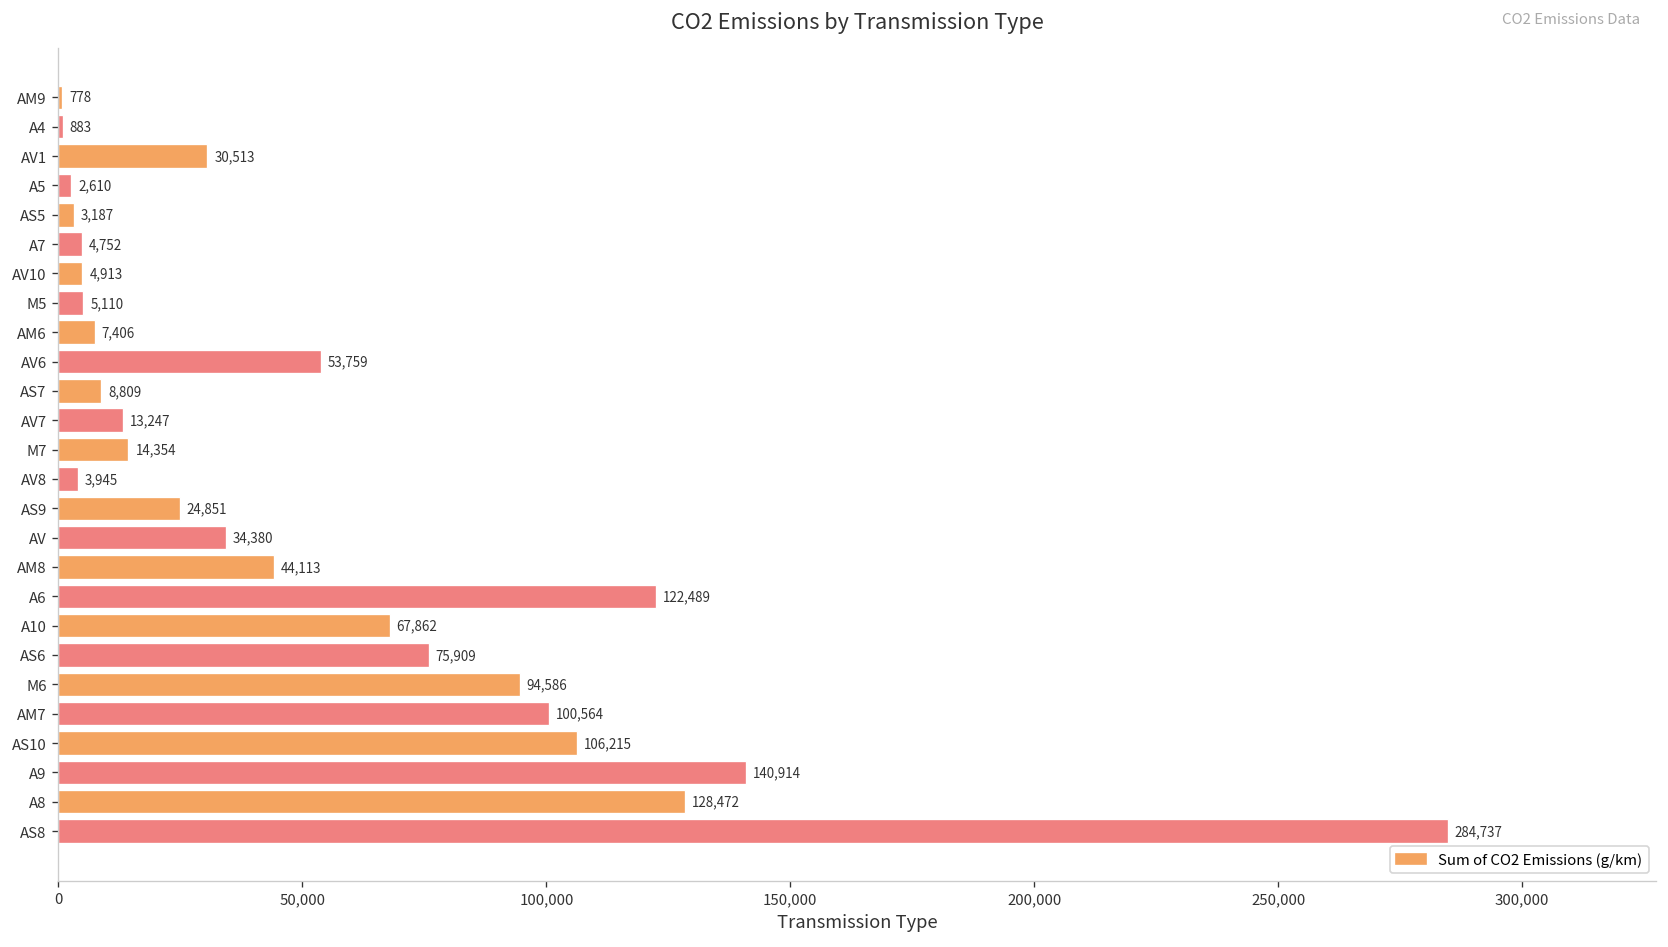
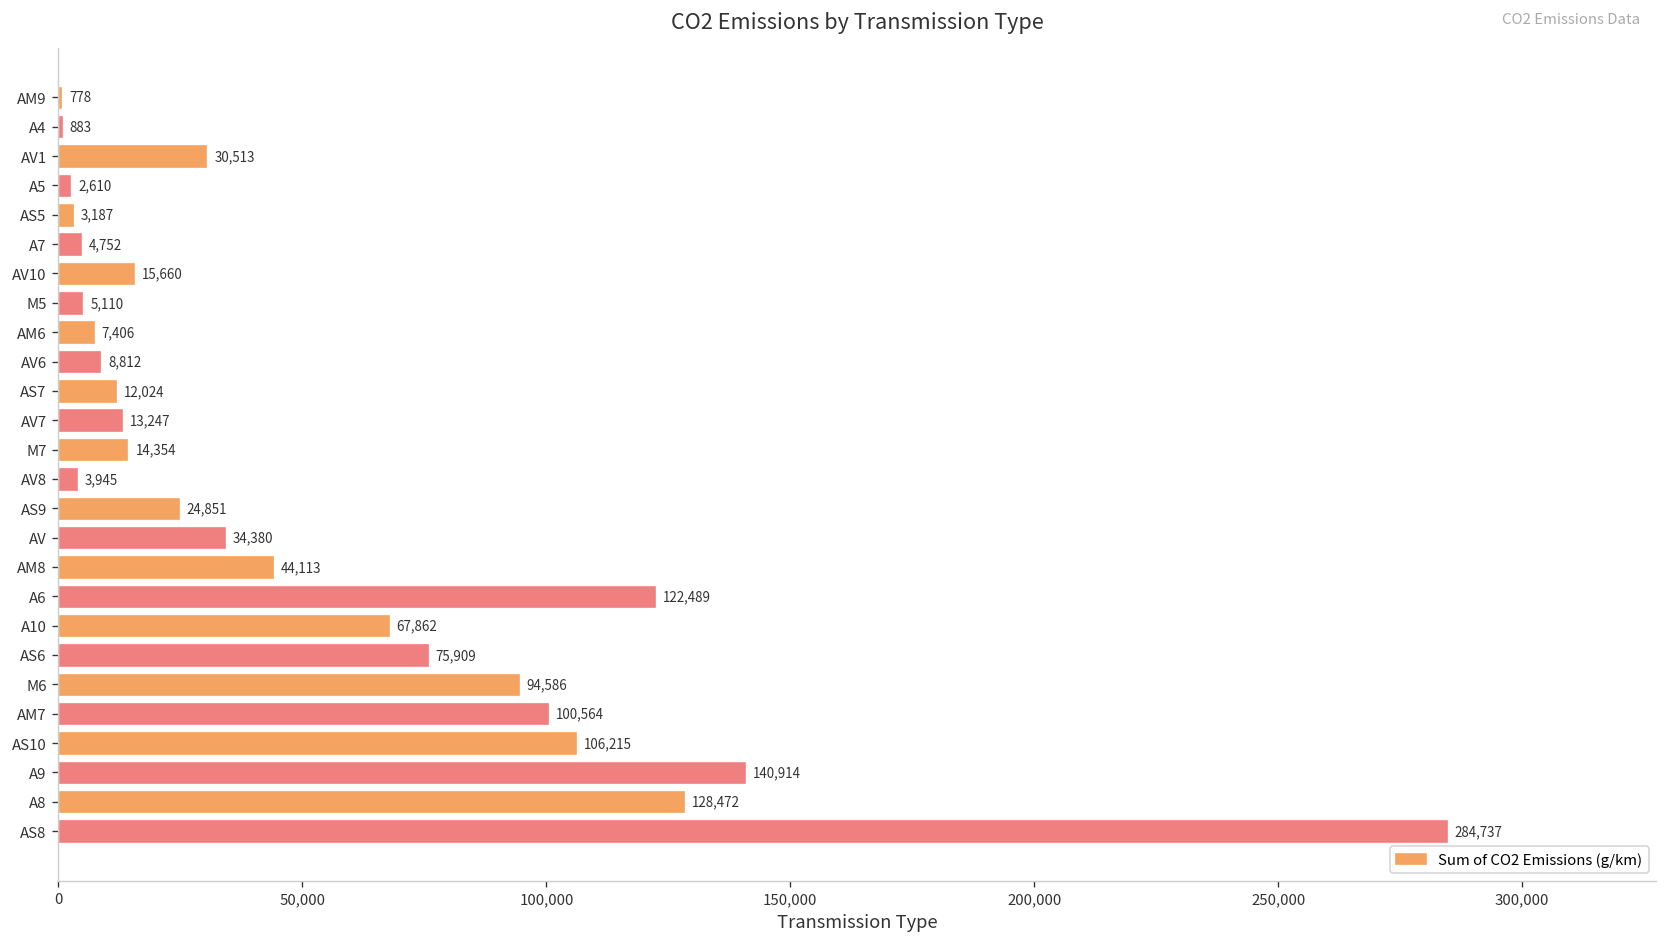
AV10: 4,913 -> 15,660
AV6: 53,759 -> 8,812
AS7: 8,809 -> 12,024
